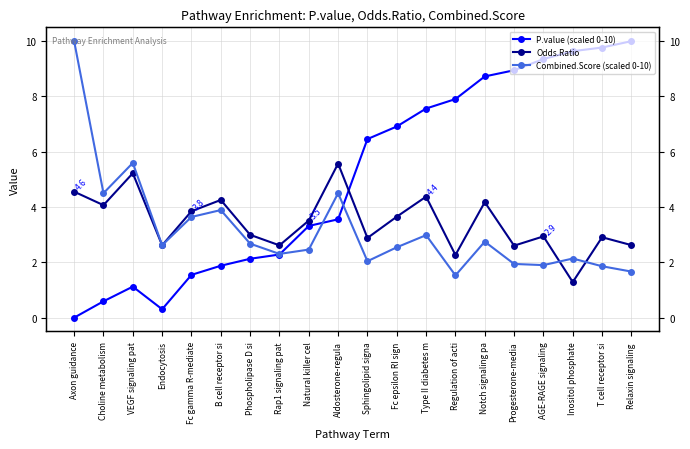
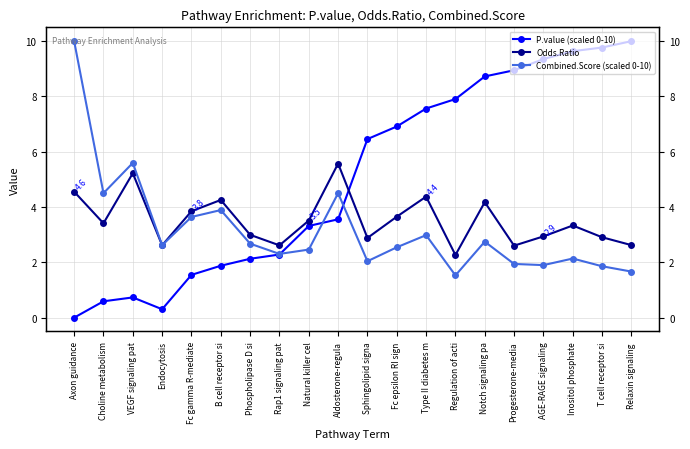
Odds.Ratio, Choline metabolism: 4.1 -> 3.4
P.value (scaled 0-10), VEGF signaling pat: 1.1 -> 0.7
Odds.Ratio, Inositol phosphate: 1.3 -> 3.3
